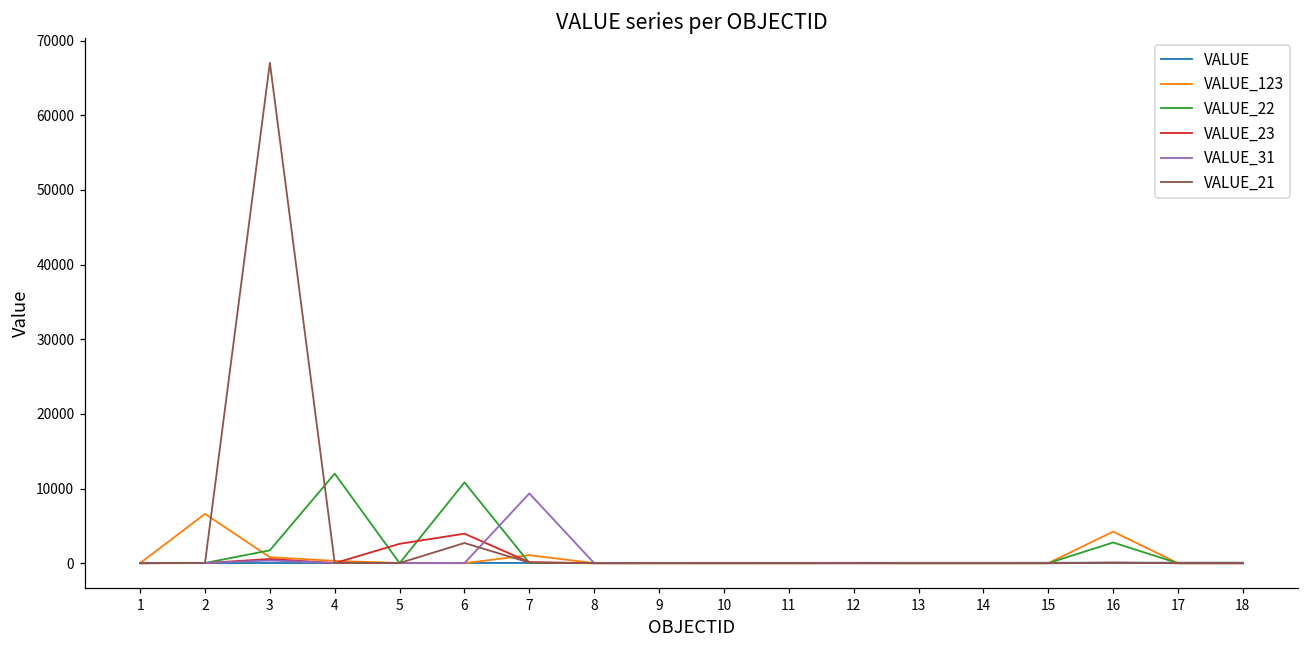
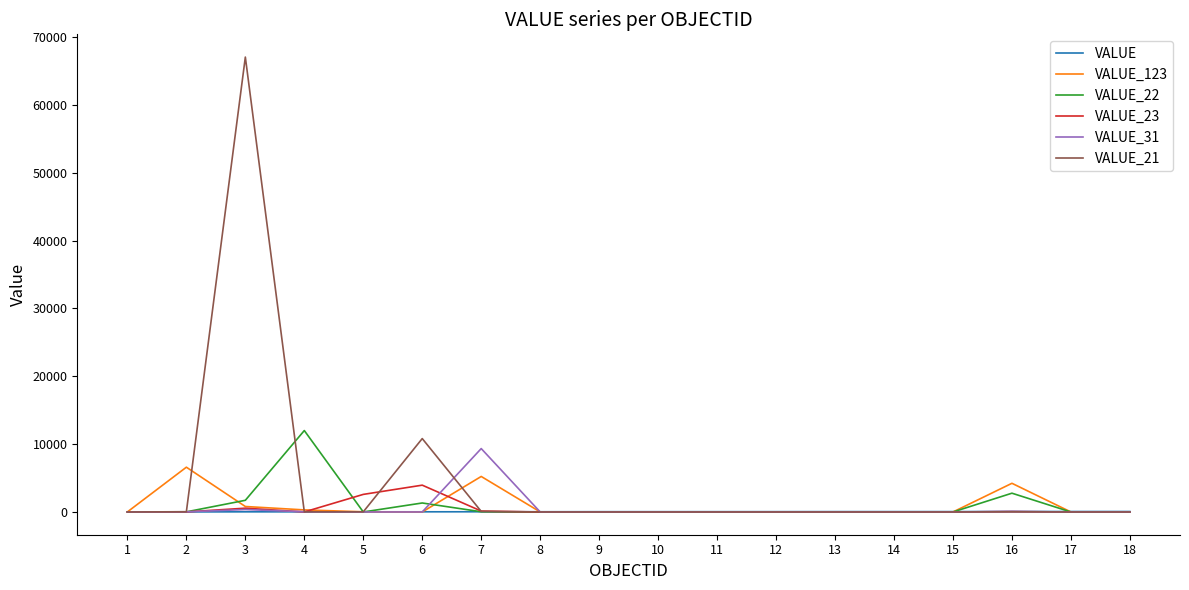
VALUE_22, 6: 11000 -> 1000
VALUE_21, 6: 3000 -> 11000
VALUE_123, 7: 1000 -> 5000
